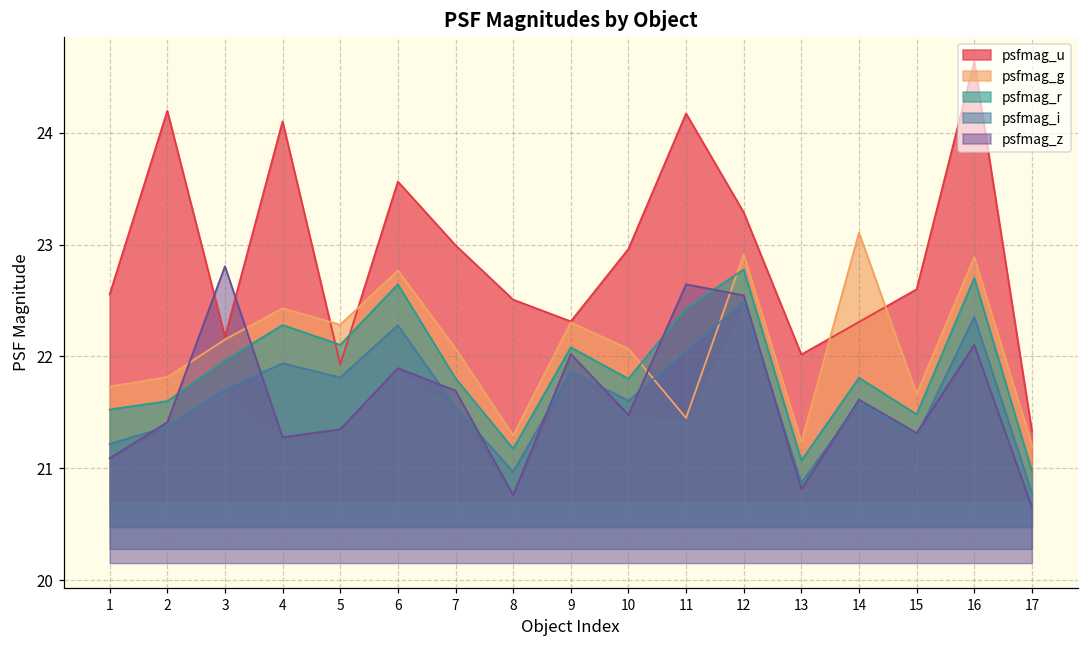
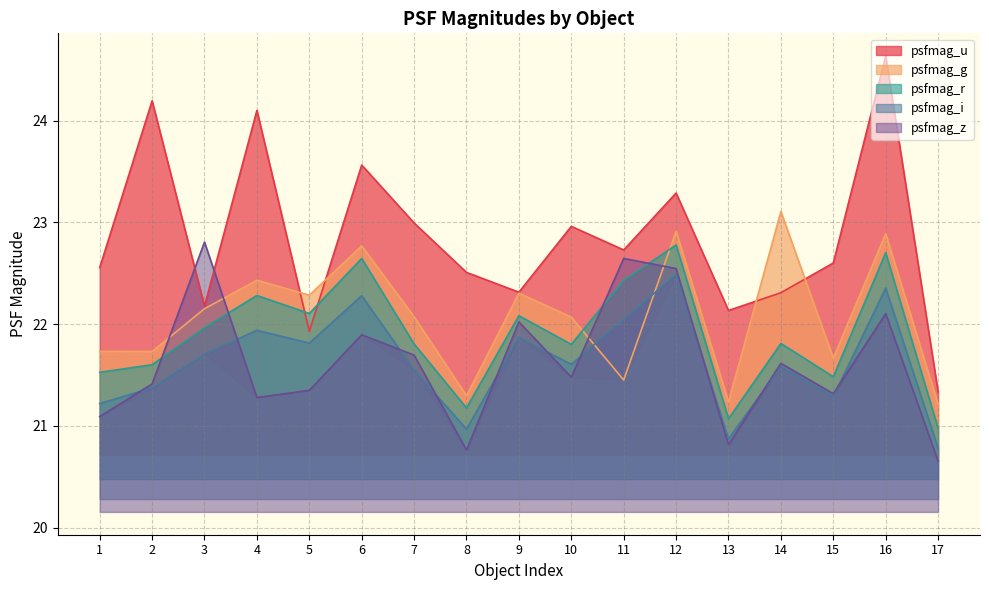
psfmag_g, 2: 21.82 -> 21.73
psfmag_u, 11: 24.17 -> 22.73
psfmag_u, 13: 22.02 -> 22.13
